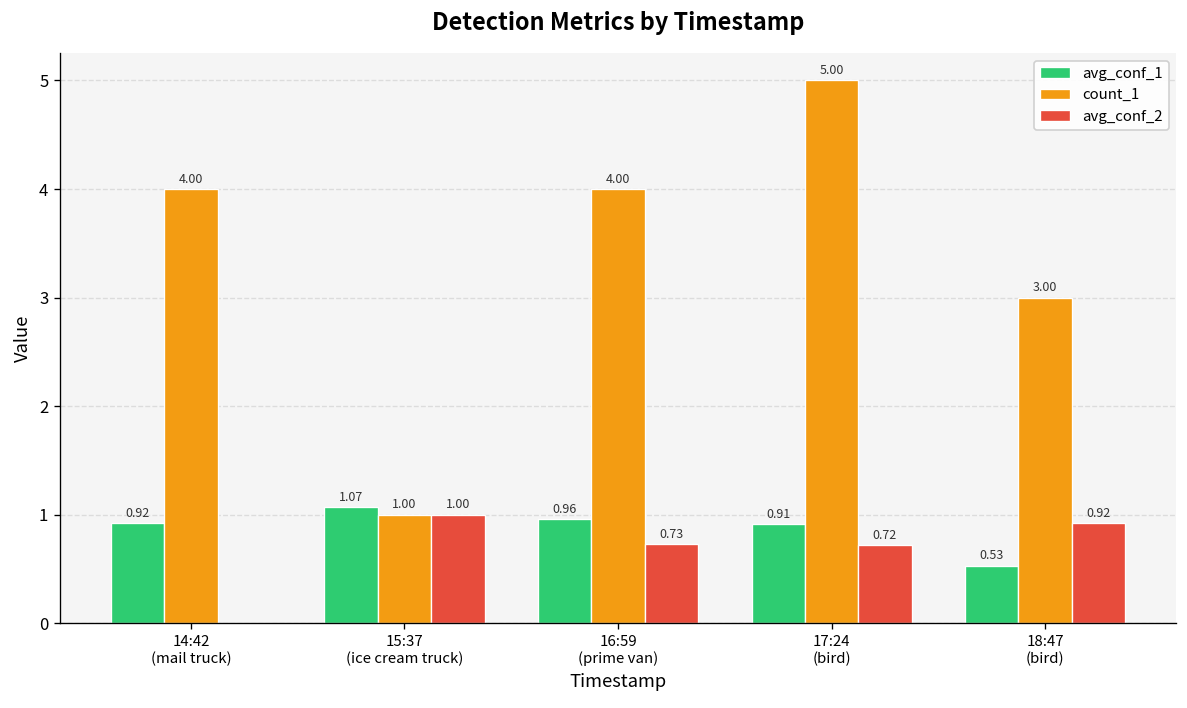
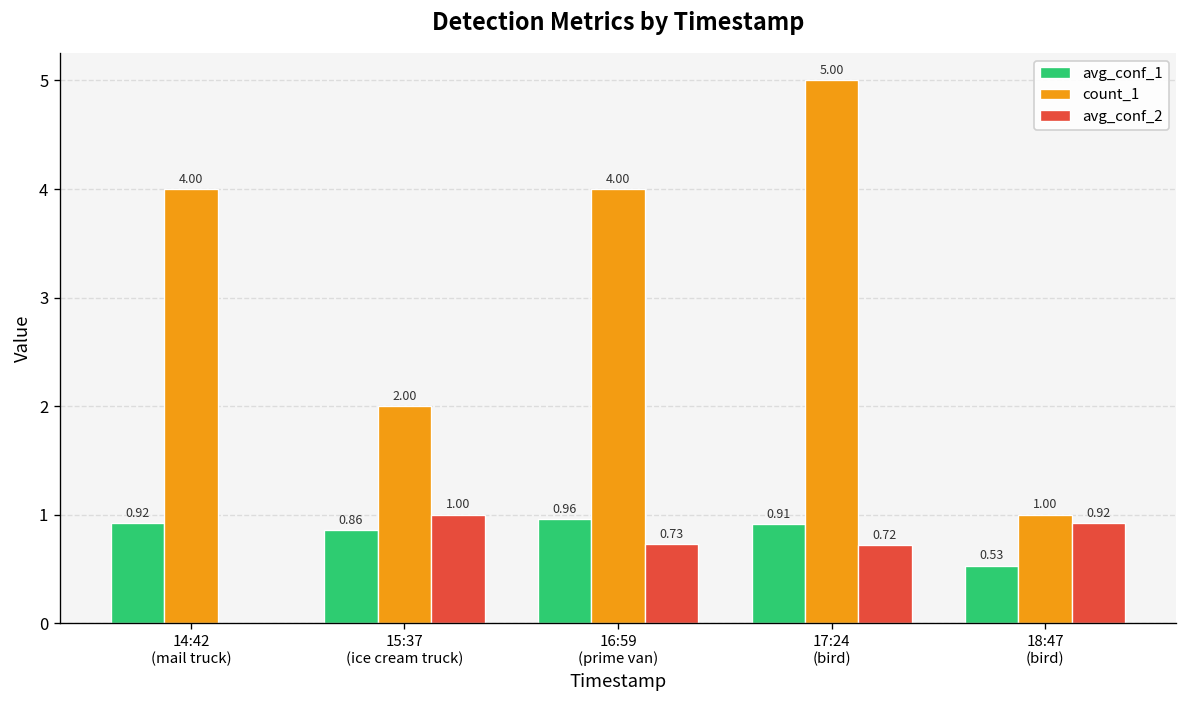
avg_conf_1, 15:37 (ice cream truck): 1.07 -> 0.86
count_1, 15:37 (ice cream truck): 1.00 -> 2.00
count_1, 18:47 (bird): 3.00 -> 1.00
